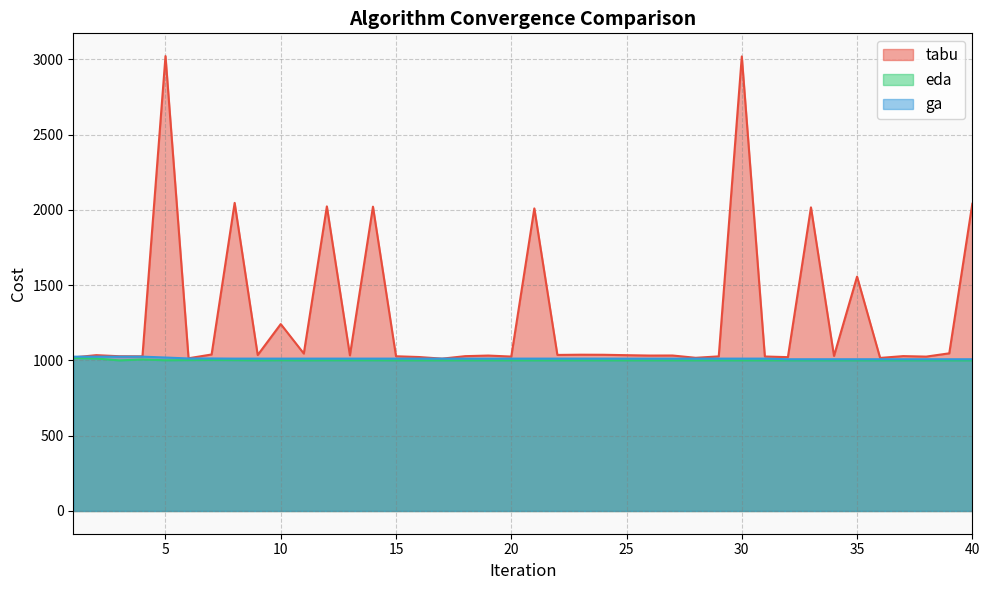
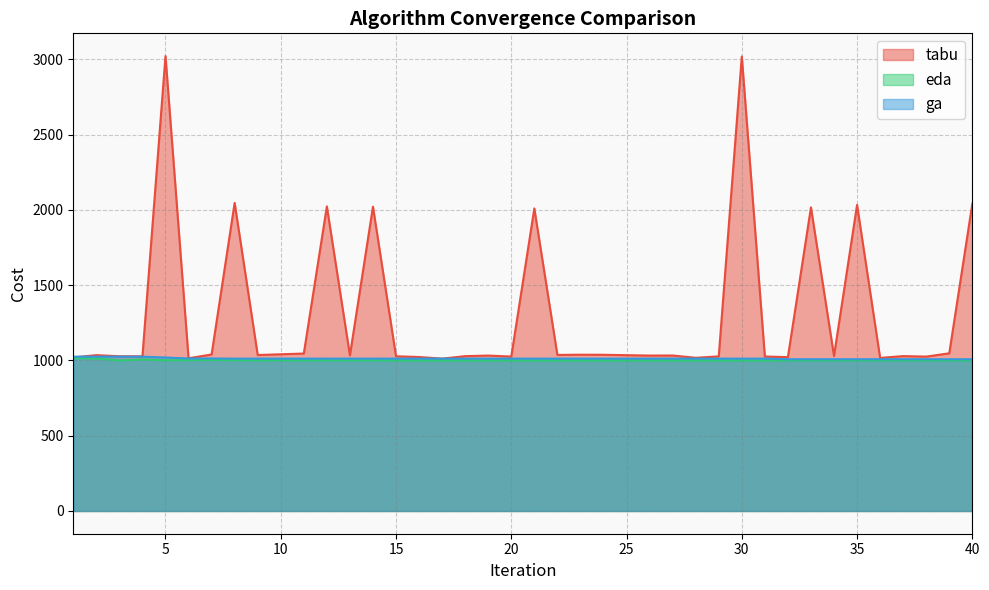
tabu, 10: 1240 -> 1040
tabu, 35: 1560 -> 2030
